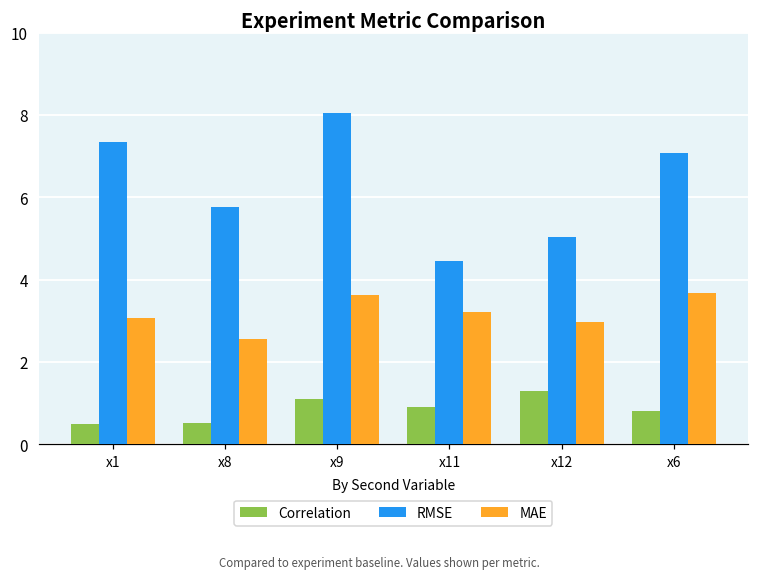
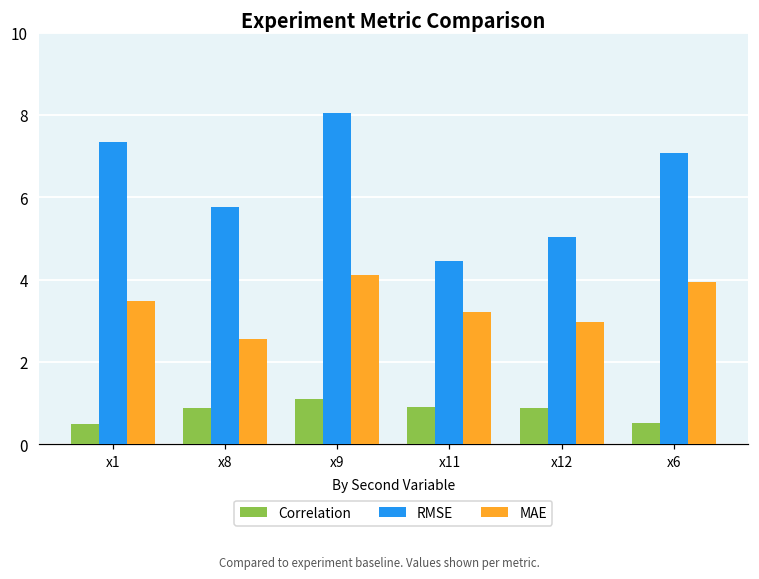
MAE, x1: 3.1 -> 3.5
Correlation, x8: 0.5 -> 0.9
MAE, x9: 3.6 -> 4.1
Correlation, x12: 1.3 -> 0.9
Correlation, x6: 0.8 -> 0.5
MAE, x6: 3.7 -> 3.9
